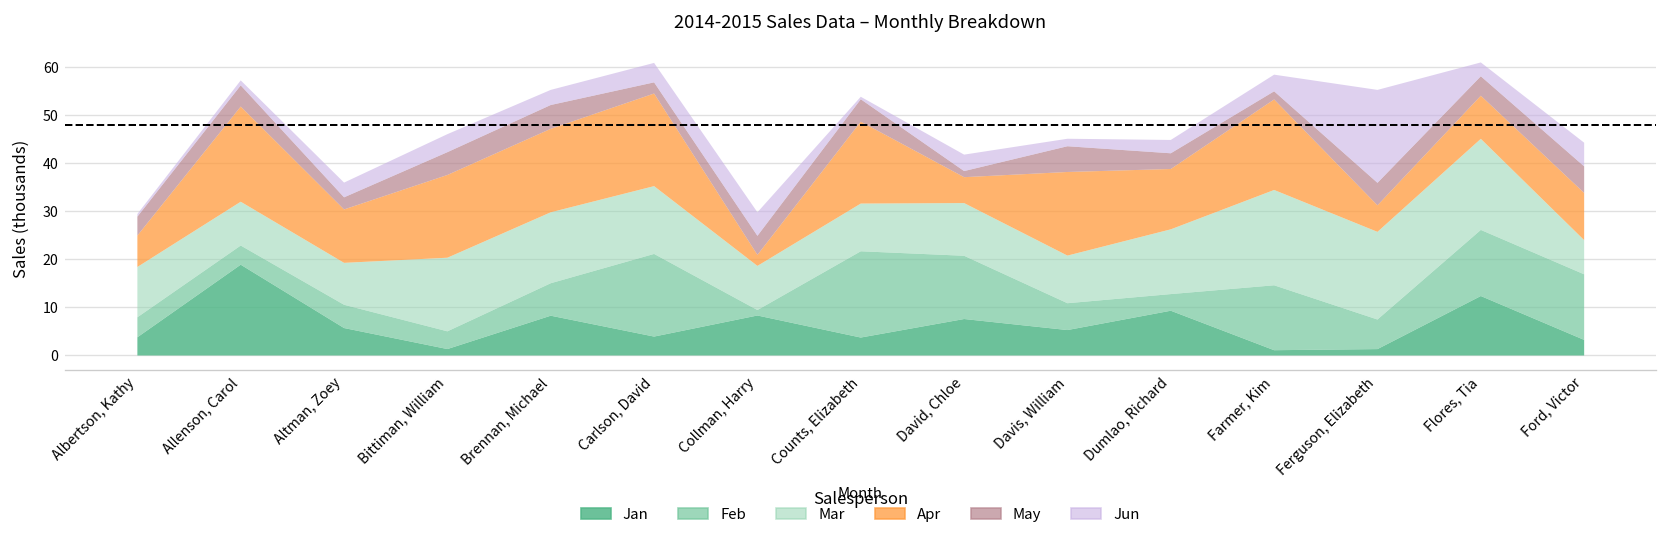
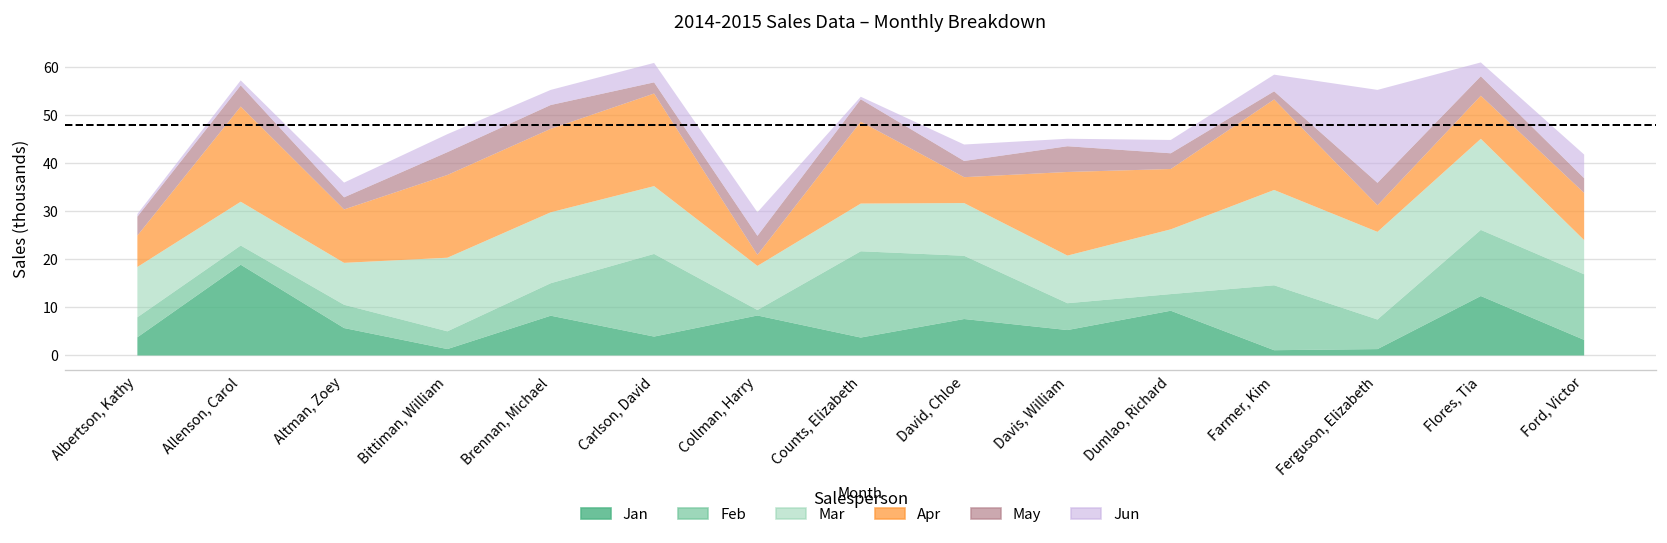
May, David, Chloe: 1 -> 3
May, Ford, Victor: 6 -> 3
